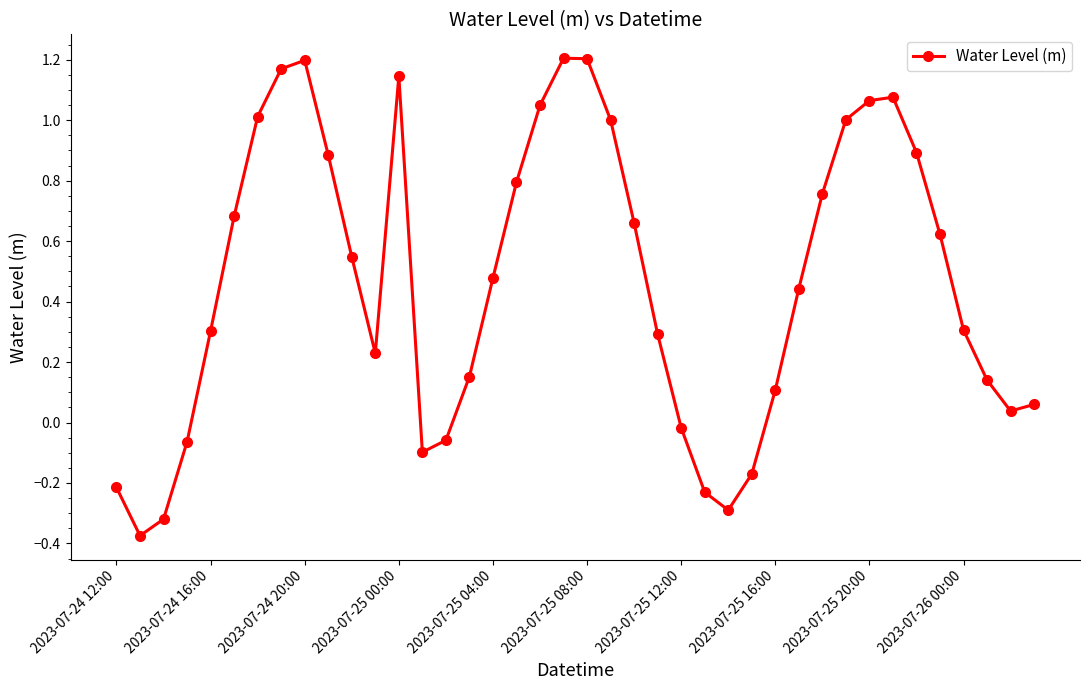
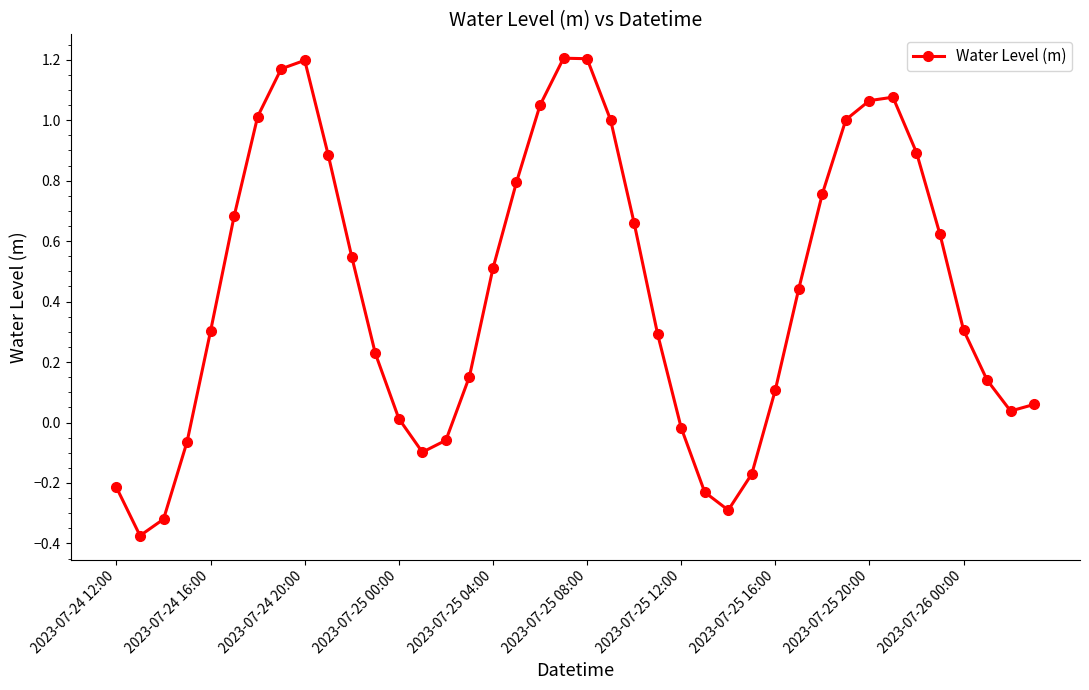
2023-07-25 00:00: 1.15 -> 0.01
2023-07-25 04:00: 0.48 -> 0.51
